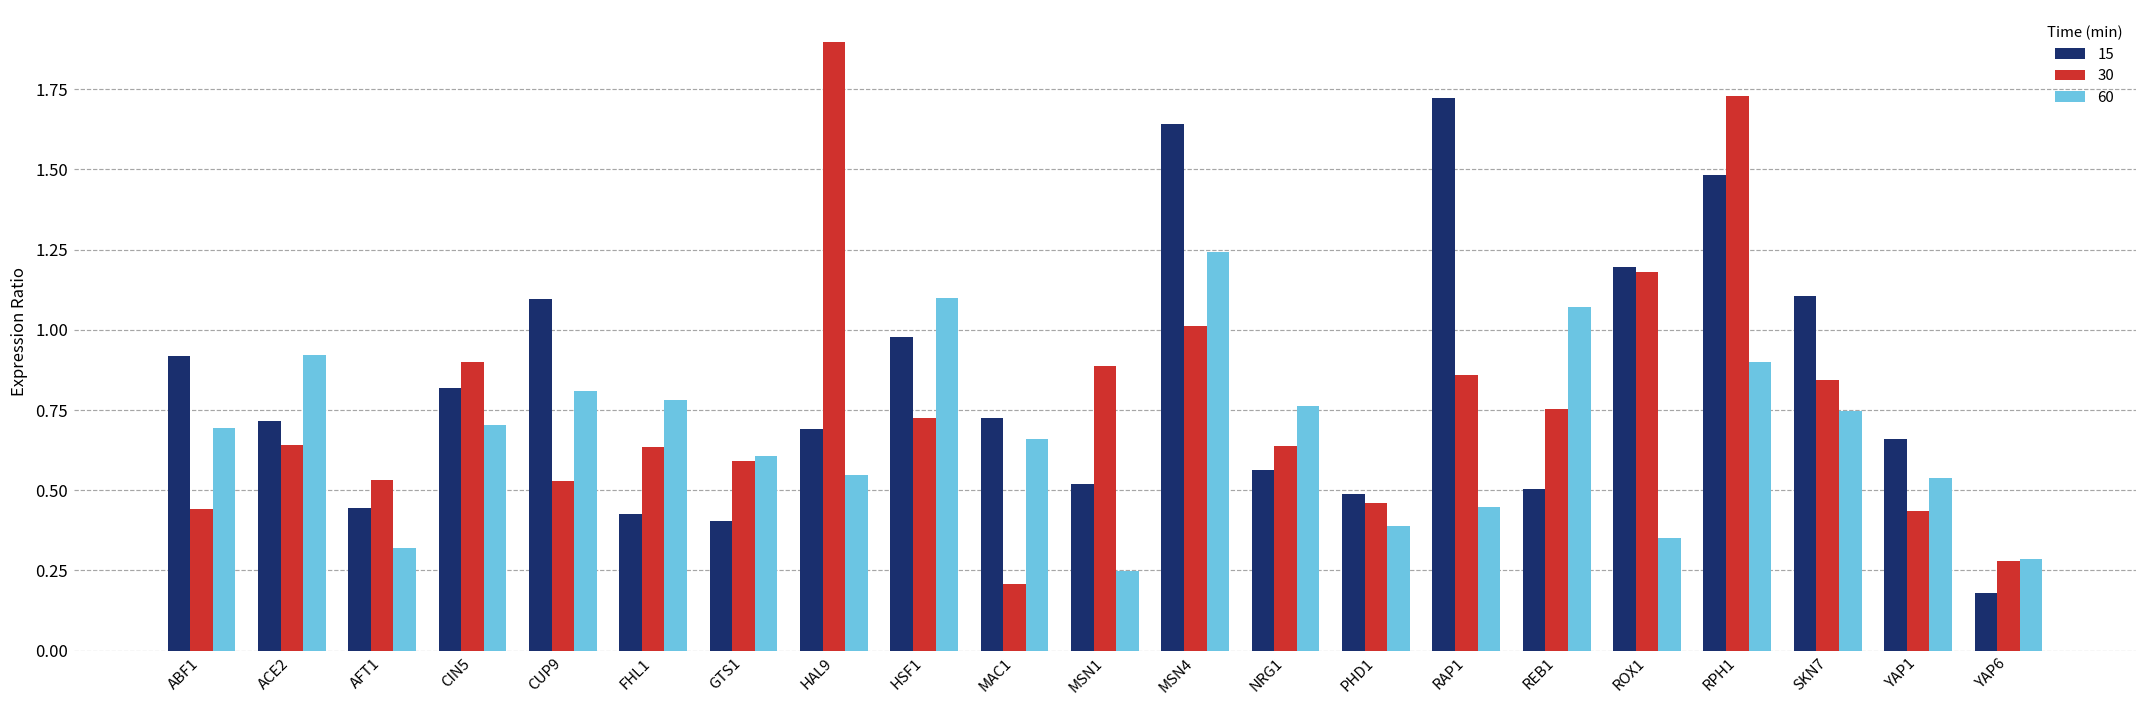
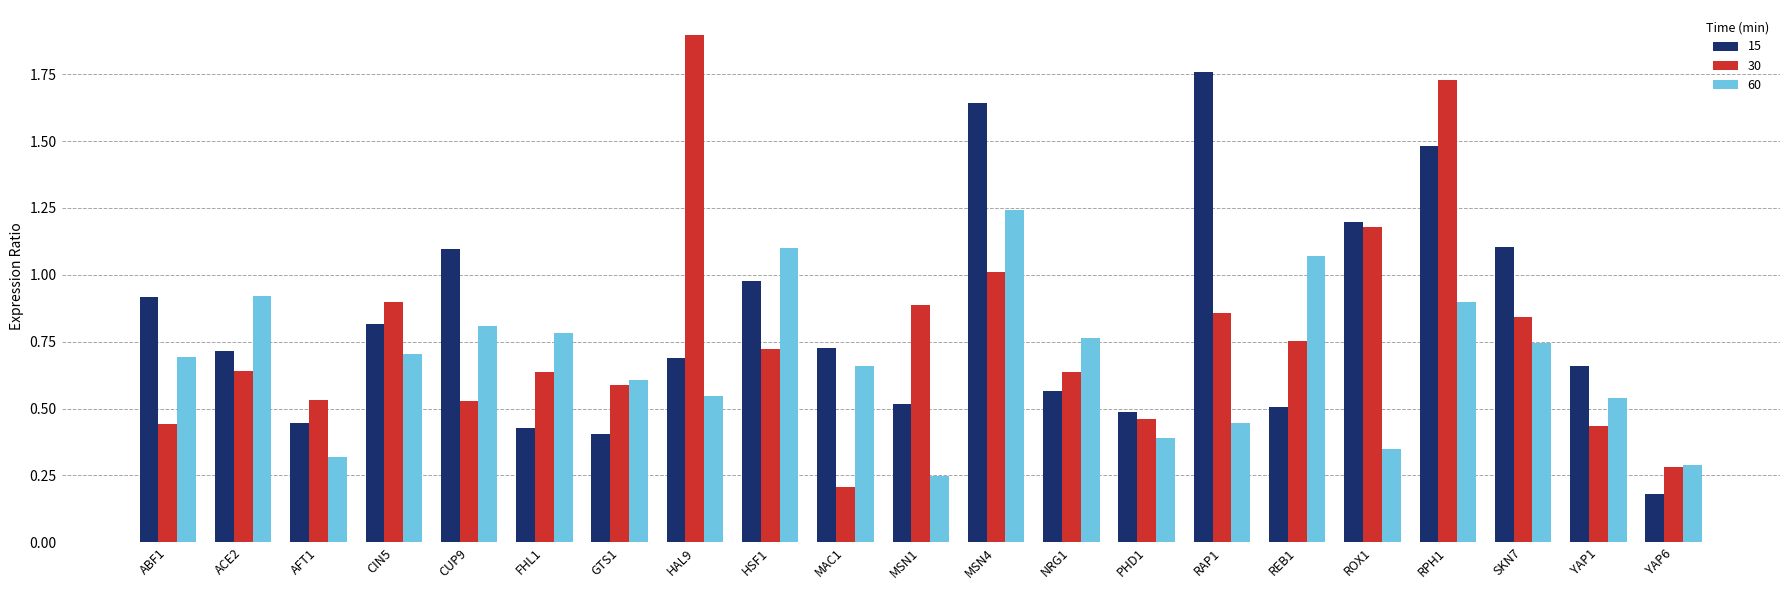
15, RAP1: 1.72 -> 1.76
